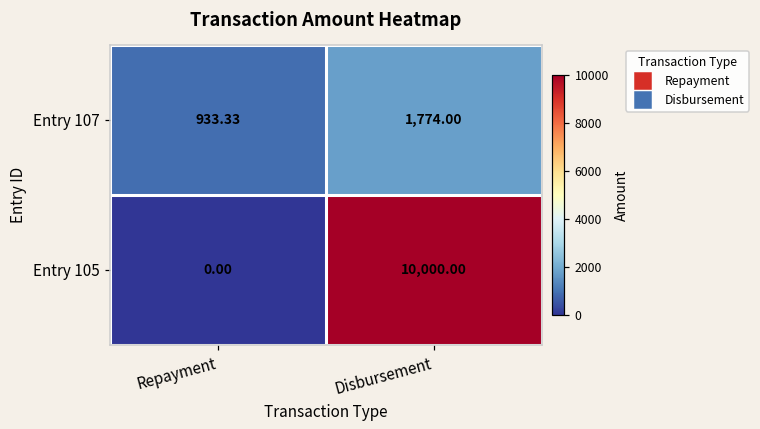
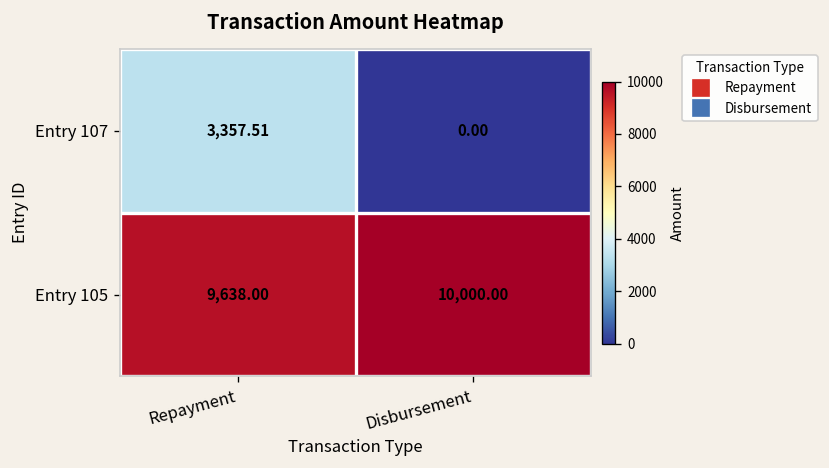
Entry 107, Repayment: 933.33 -> 3,357.51
Entry 107, Disbursement: 1,774.00 -> 0.00
Entry 105, Repayment: 0.00 -> 9,638.00
